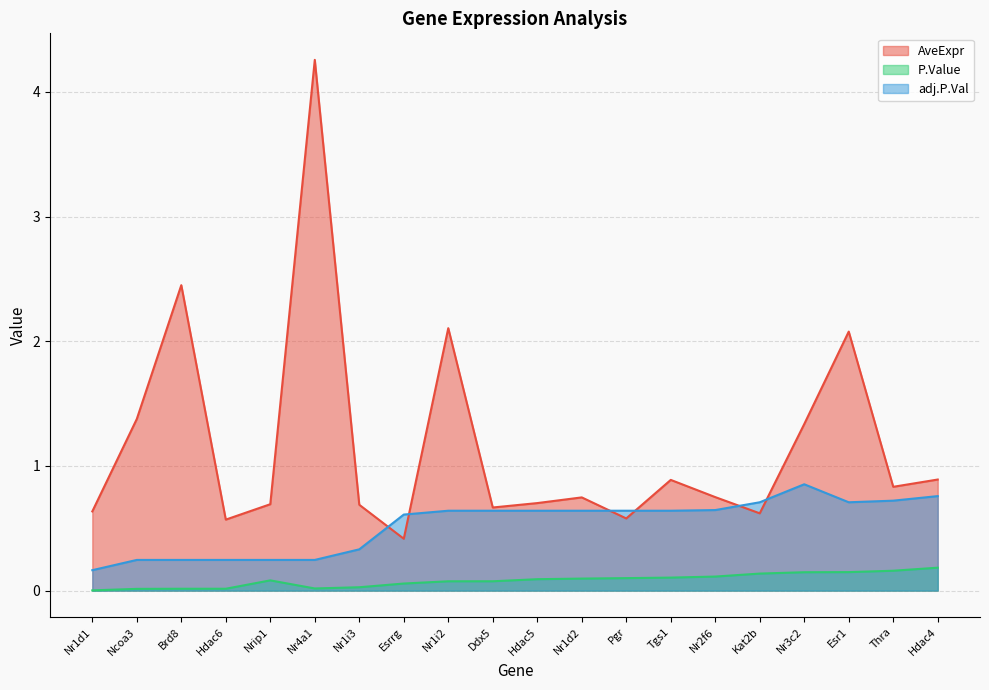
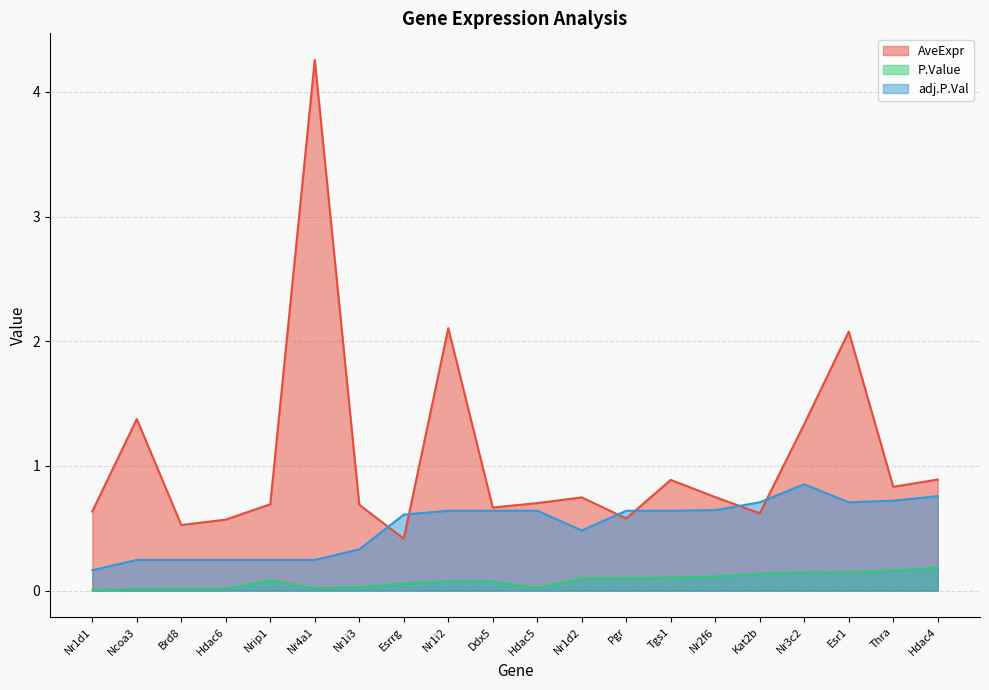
AveExpr, Brd8: 2.45 -> 0.53
P.Value, Hdac5: 0.09 -> 0.02
adj.P.Val, Nr1d2: 0.64 -> 0.48
